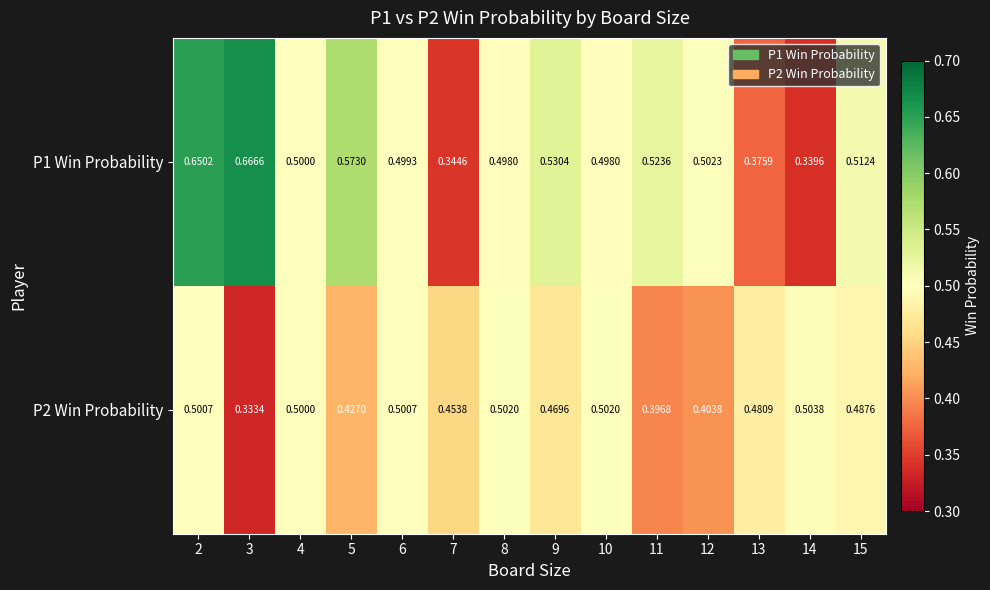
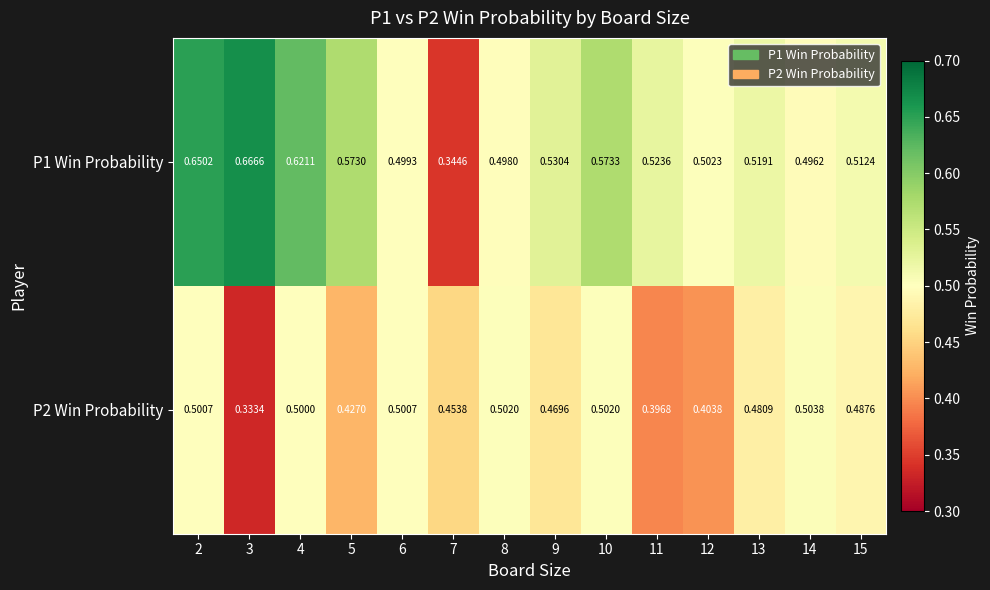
P1 Win Probability, 4: 0.5000 -> 0.6211
P1 Win Probability, 10: 0.4980 -> 0.5733
P1 Win Probability, 13: 0.3759 -> 0.5191
P1 Win Probability, 14: 0.3396 -> 0.4962
